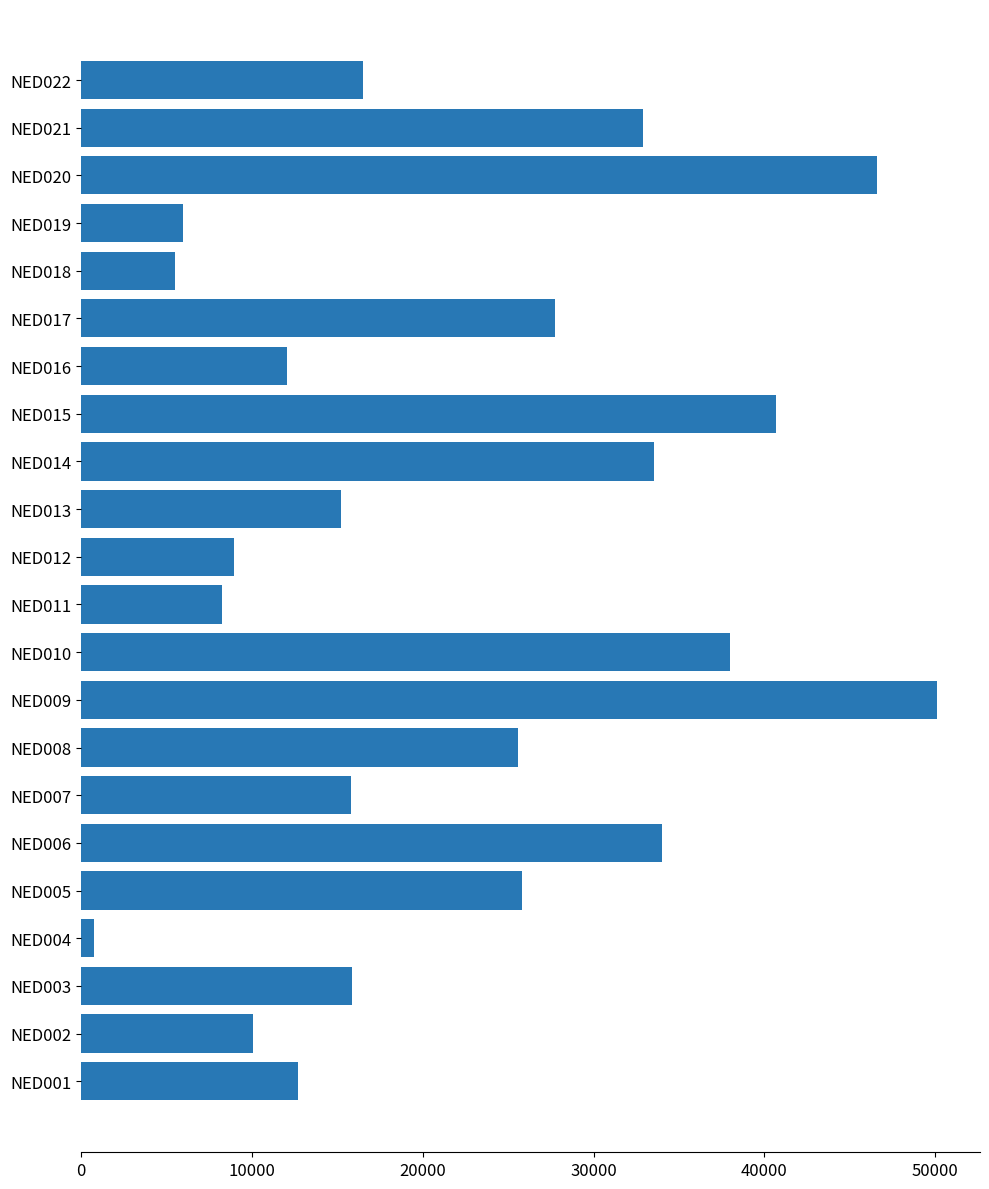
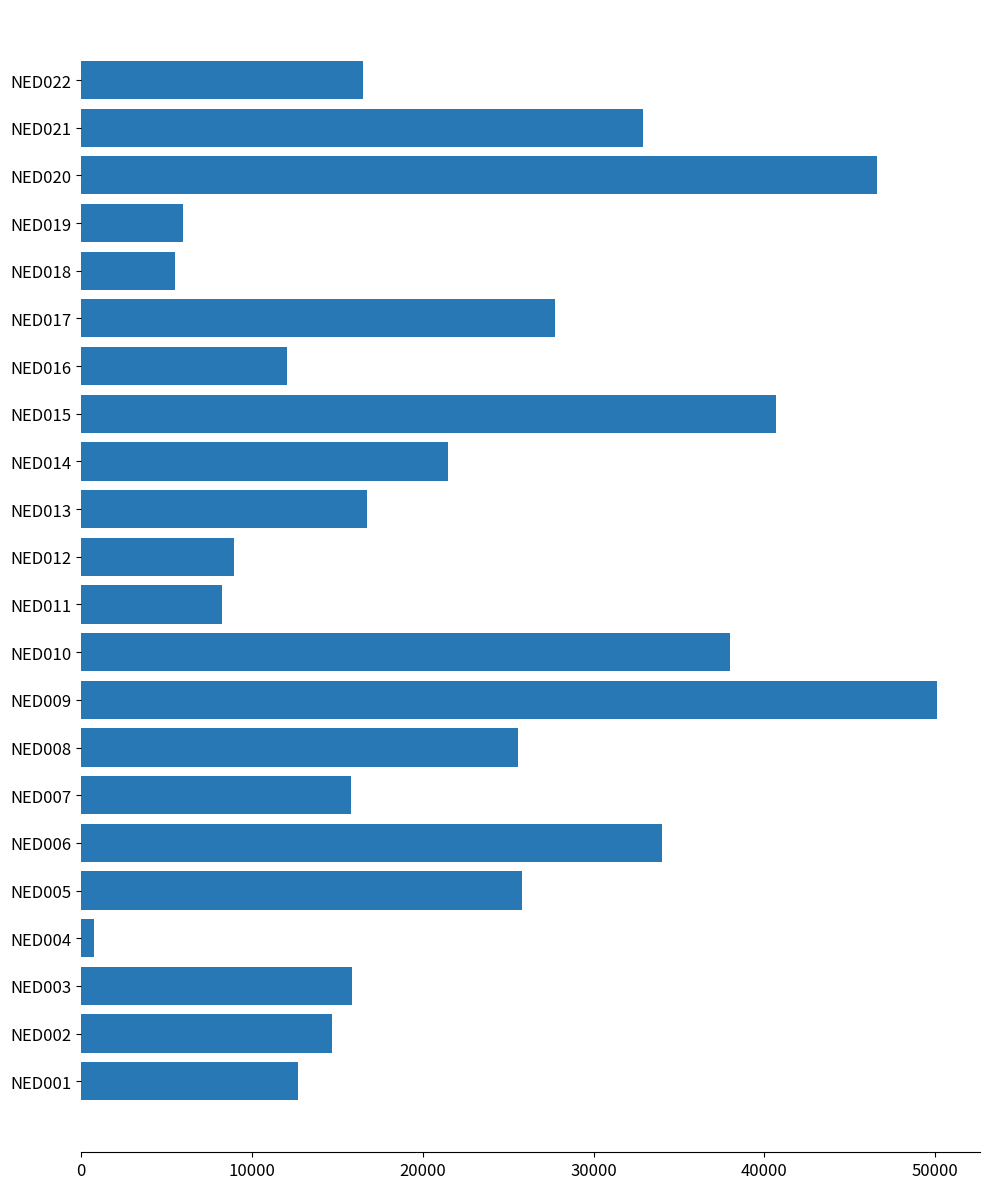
NED014: 33500 -> 21500
NED013: 15200 -> 16800
NED002: 10100 -> 14700
